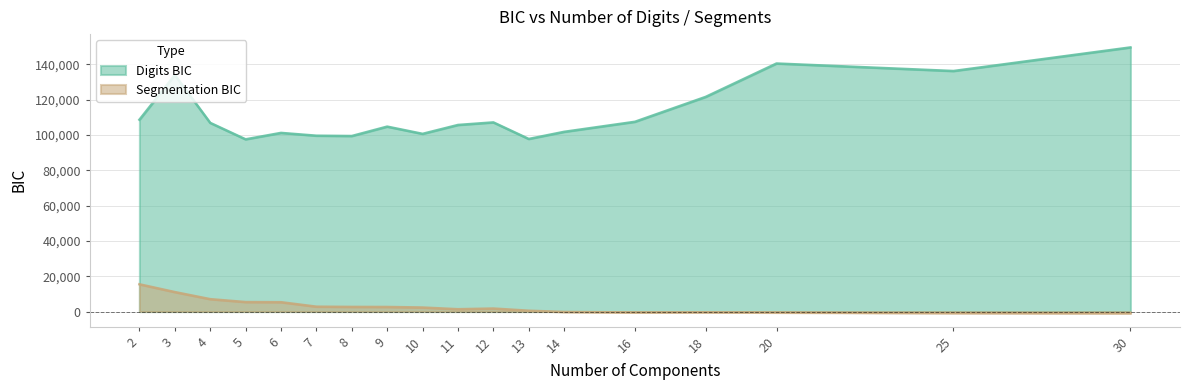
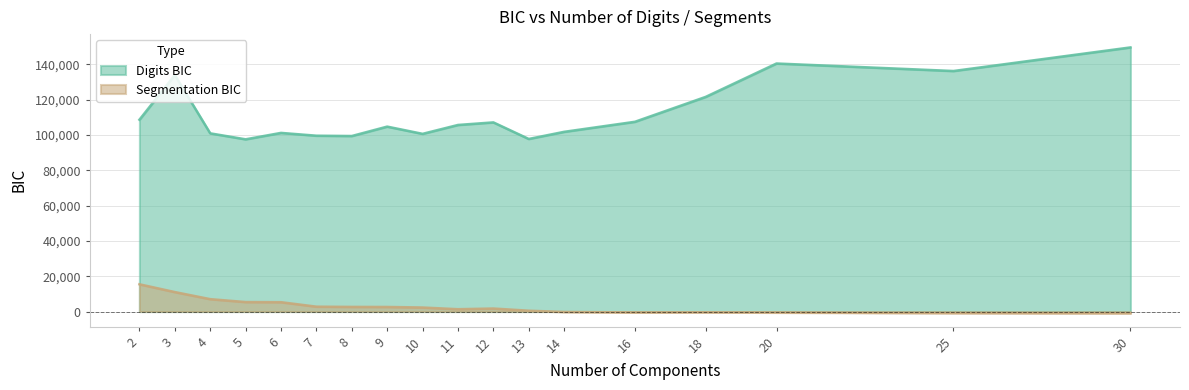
Digits BIC, 4: 107,000 -> 101,000
